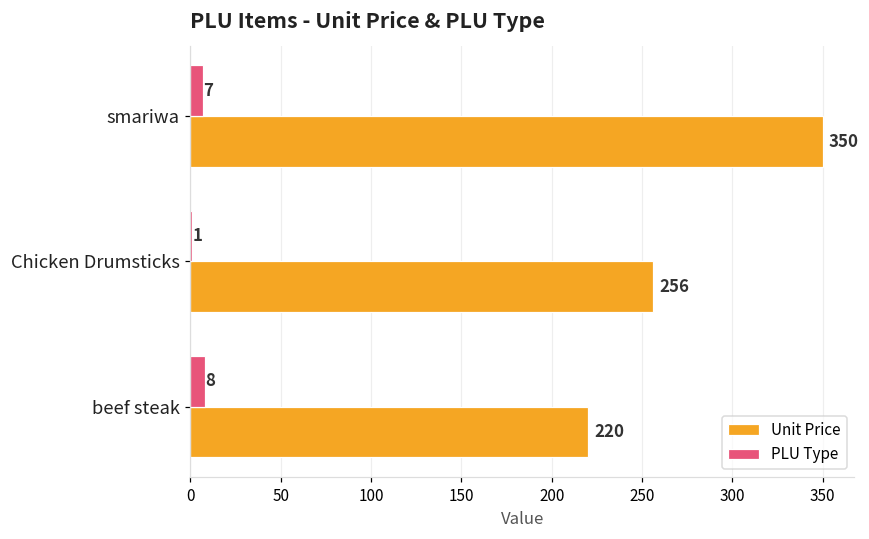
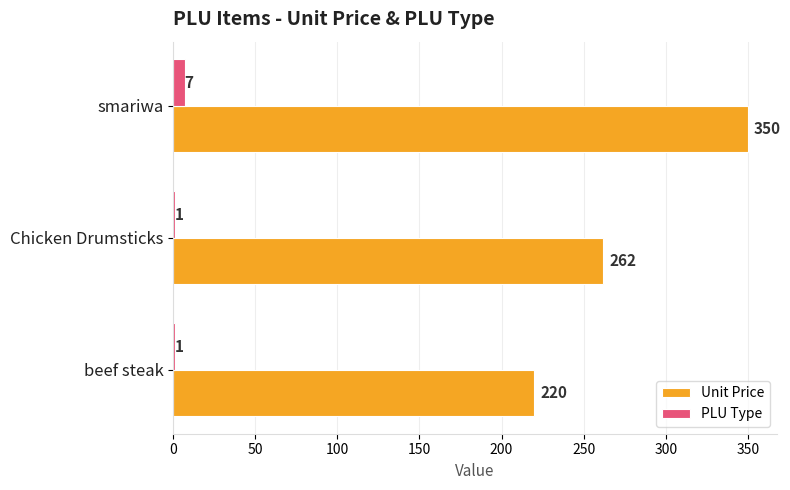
Unit Price, Chicken Drumsticks: 256 -> 262
PLU Type, beef steak: 8 -> 1
